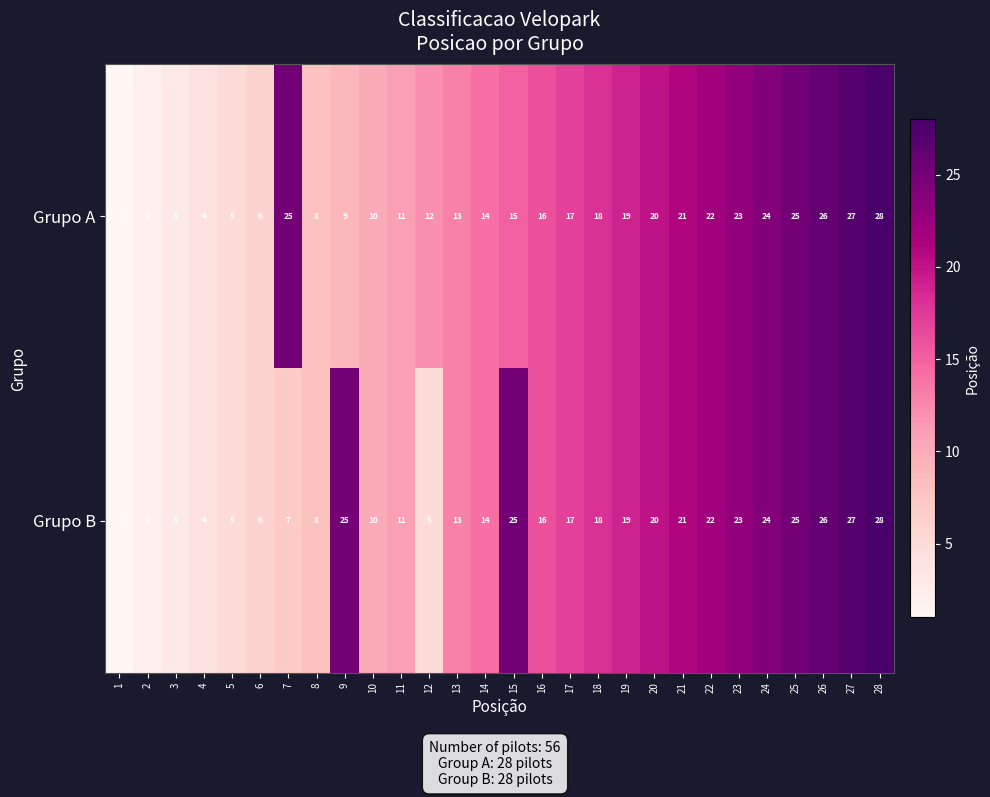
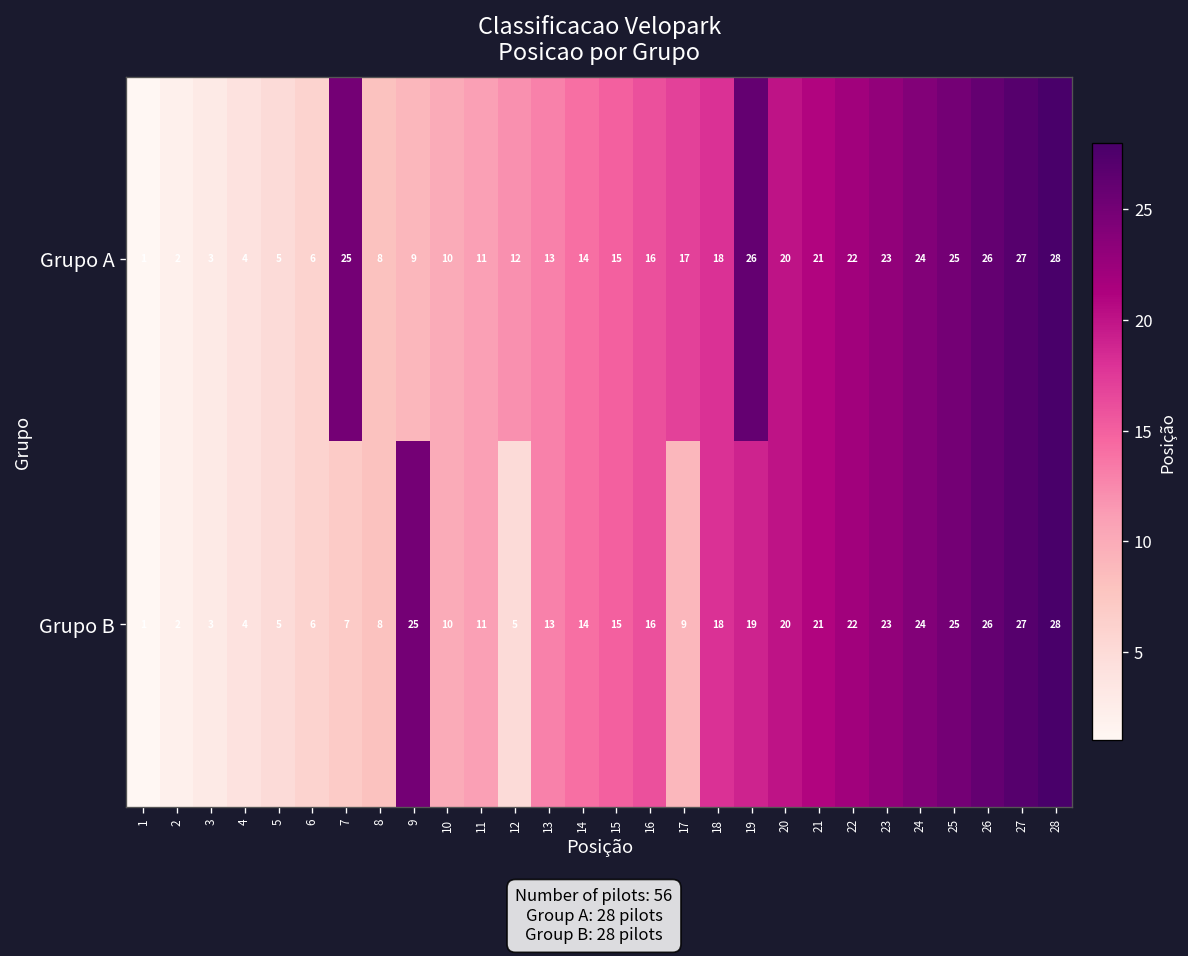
Grupo A, 19: 19 -> 26
Grupo B, 15: 25 -> 15
Grupo B, 17: 17 -> 9
